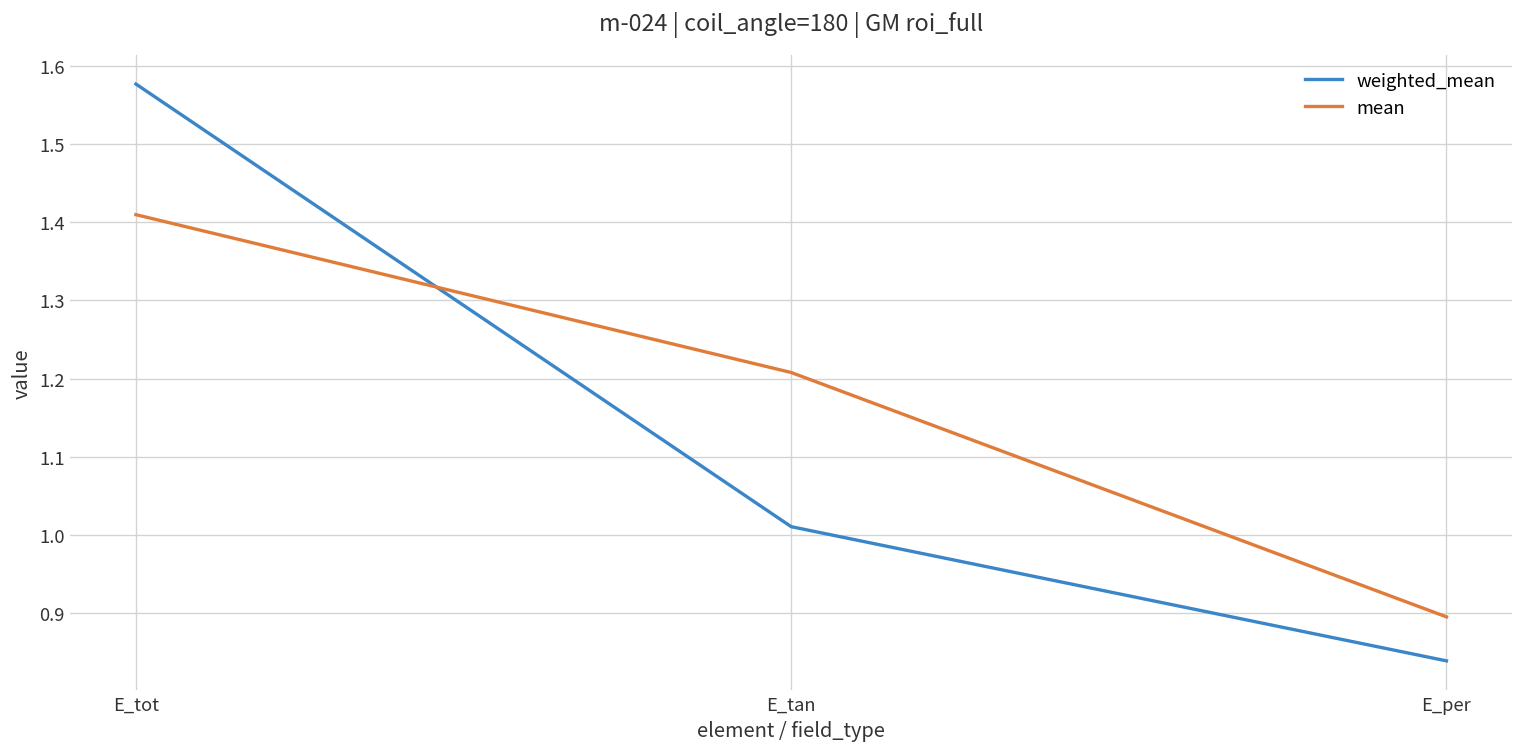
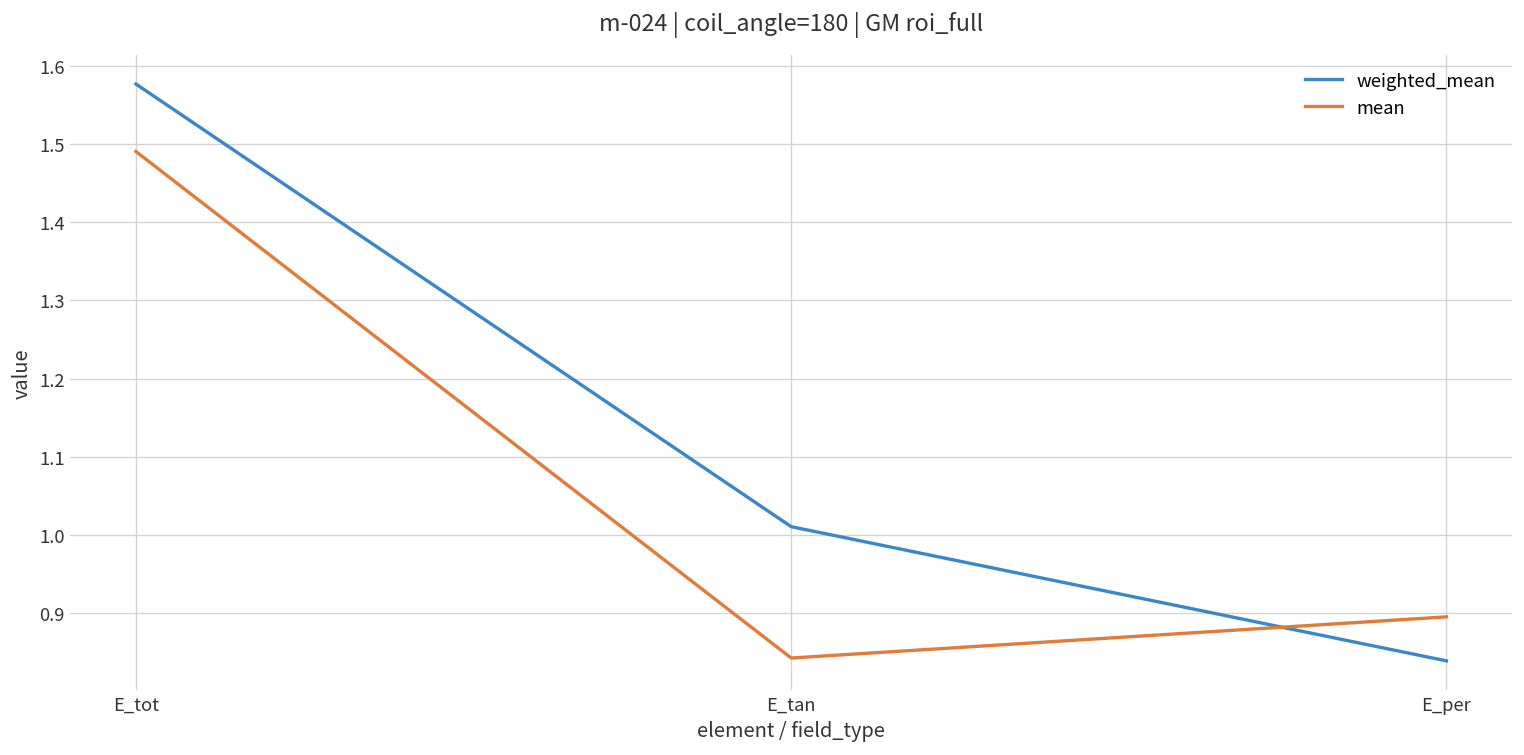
mean, E_tot: 1.41 -> 1.49
mean, E_tan: 1.21 -> 0.84
